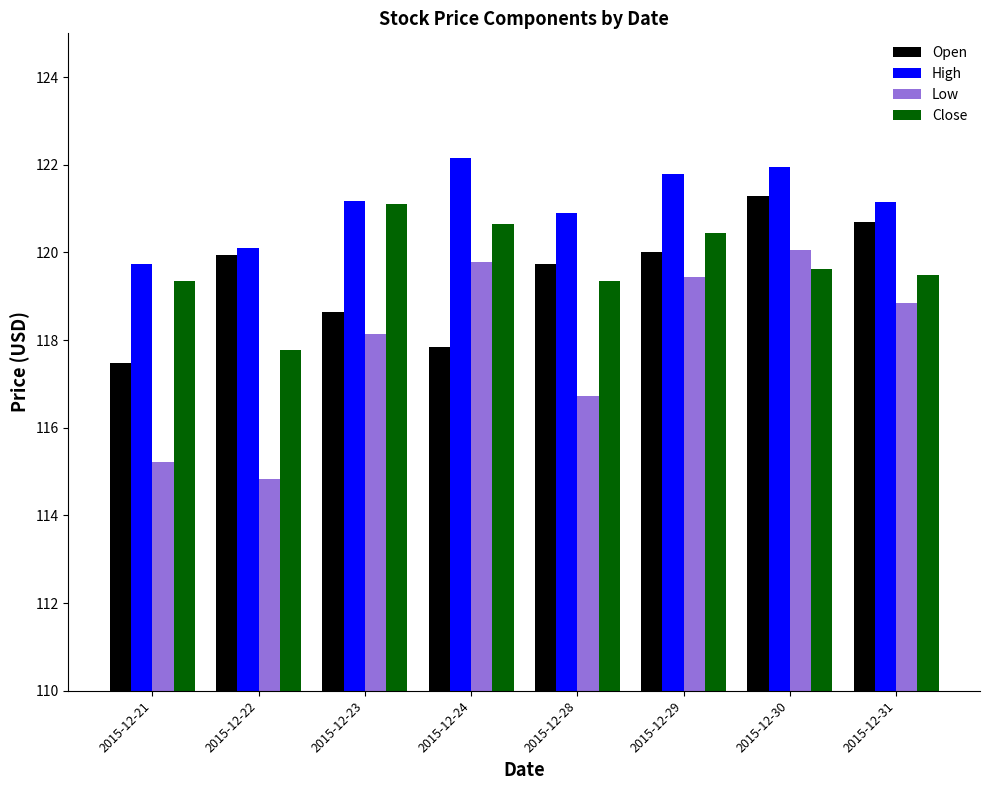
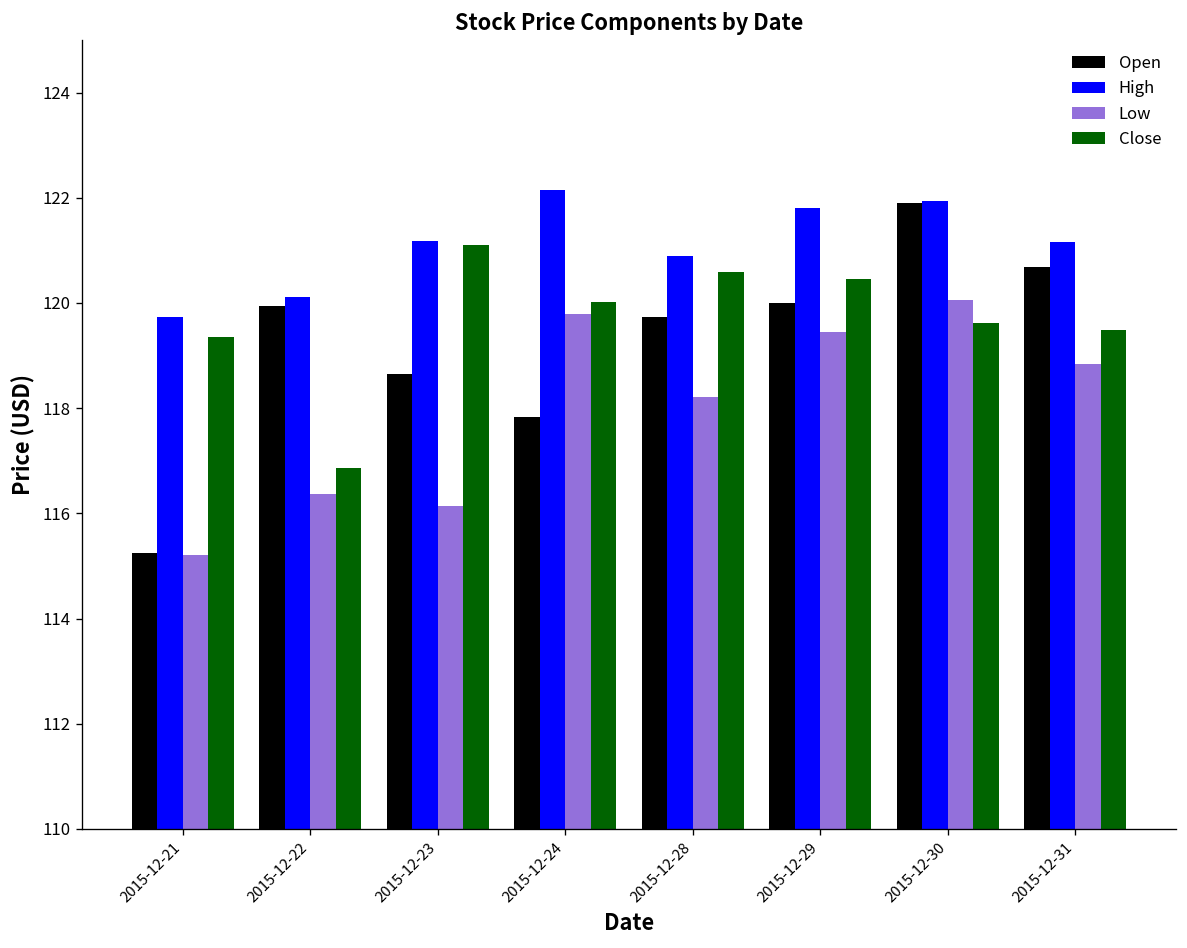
Open, 2015-12-21: 117.5 -> 115.2
Low, 2015-12-22: 114.8 -> 116.4
Close, 2015-12-22: 117.8 -> 116.9
Low, 2015-12-23: 118.2 -> 116.1
Close, 2015-12-24: 120.6 -> 120.0
Low, 2015-12-28: 116.7 -> 118.2
Close, 2015-12-28: 119.3 -> 120.6
Open, 2015-12-30: 121.3 -> 121.9
